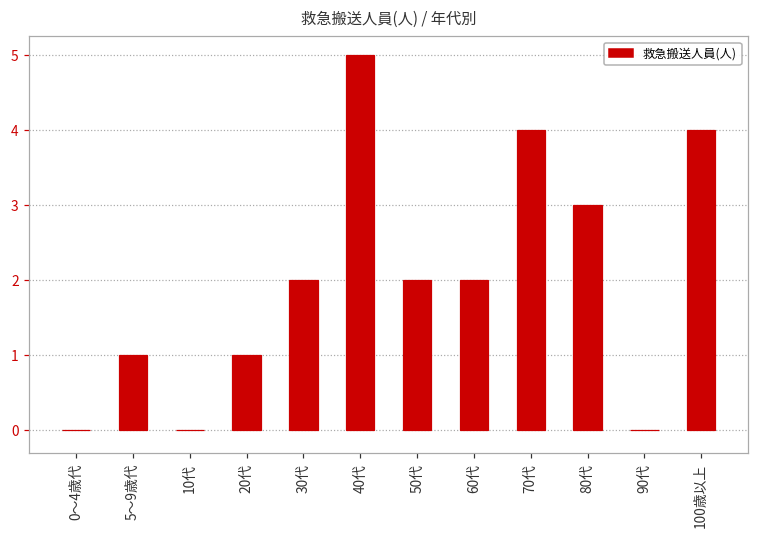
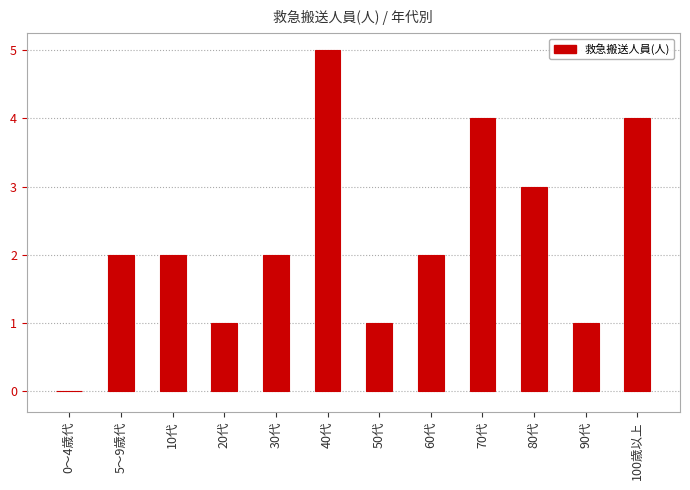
5～9歳代: 1 -> 2
10代: 0 -> 2
50代: 2 -> 1
90代: 0 -> 1
